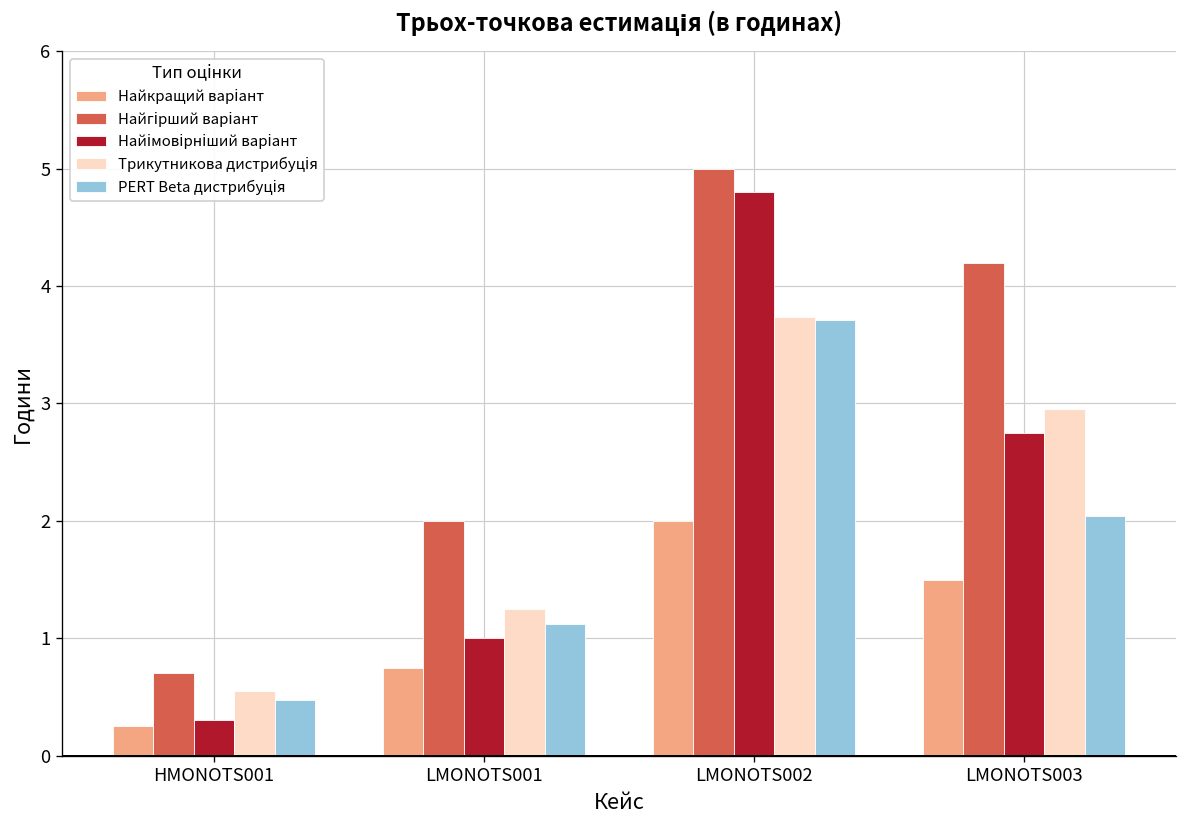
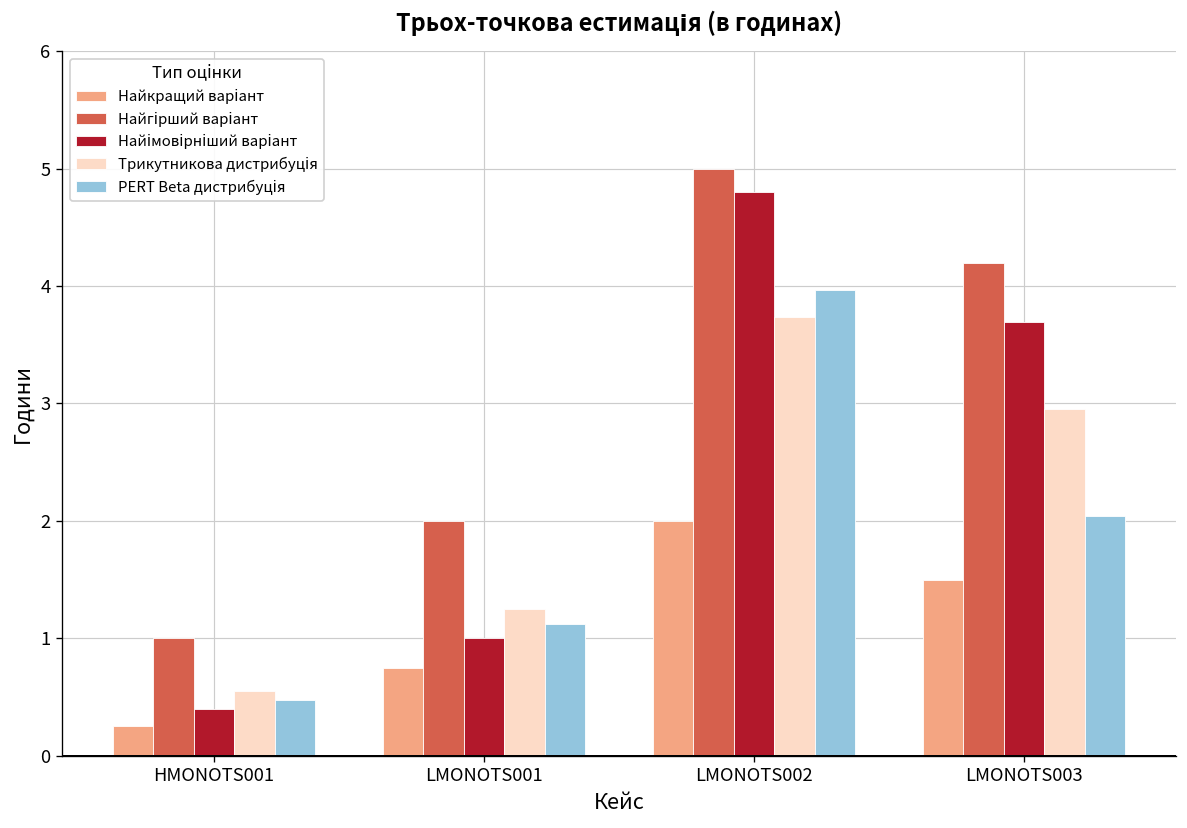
Найгірший варіант, HMONOTS001: 0.7 -> 1.0
Найімовірніший варіант, HMONOTS001: 0.3 -> 0.4
PERT Beta дистрибуція, LMONOTS002: 3.7 -> 4.0
Найімовірніший варіант, LMONOTS003: 2.8 -> 3.7
